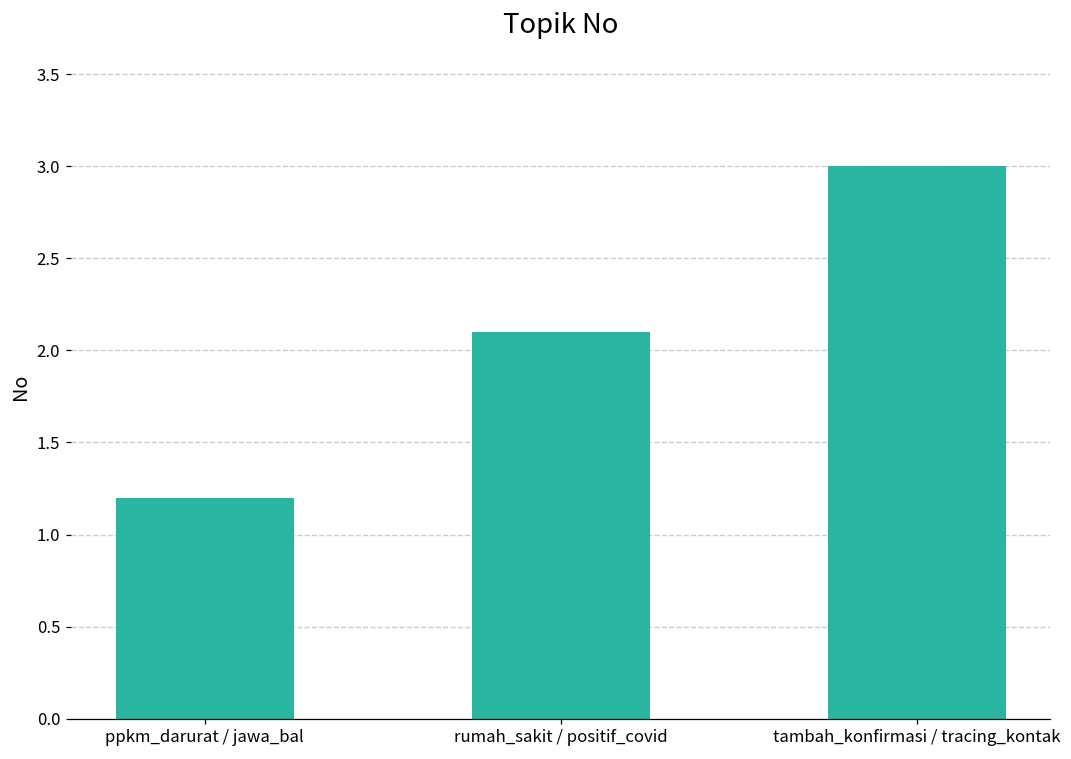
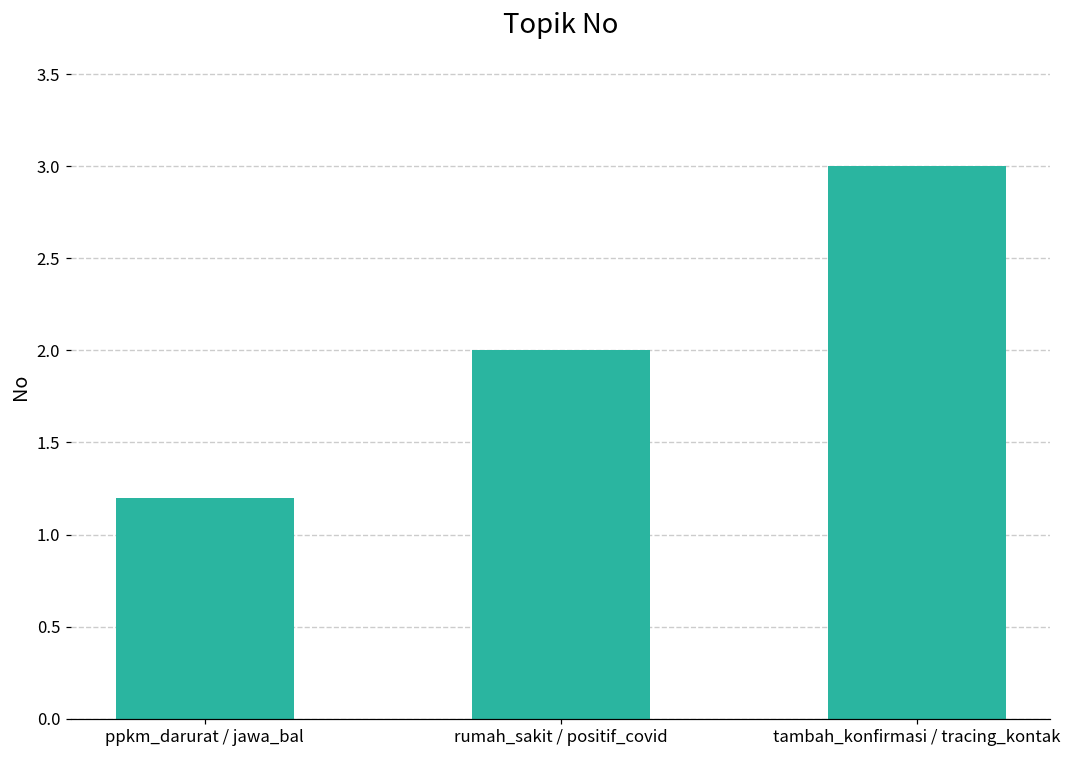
rumah_sakit / positif_covid: 2.1 -> 2.0
